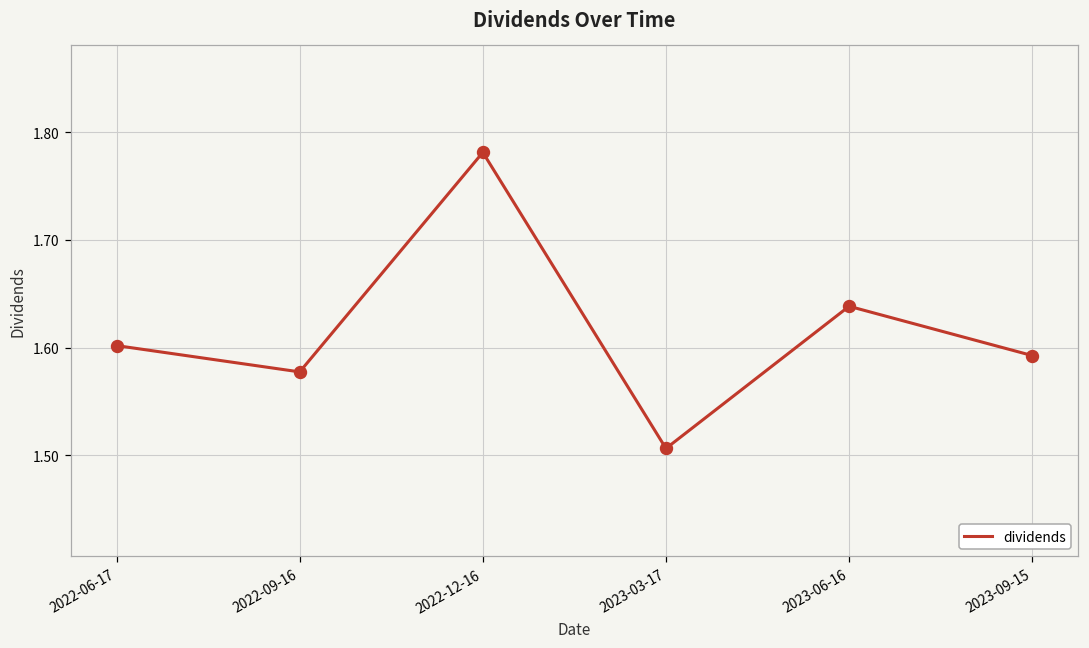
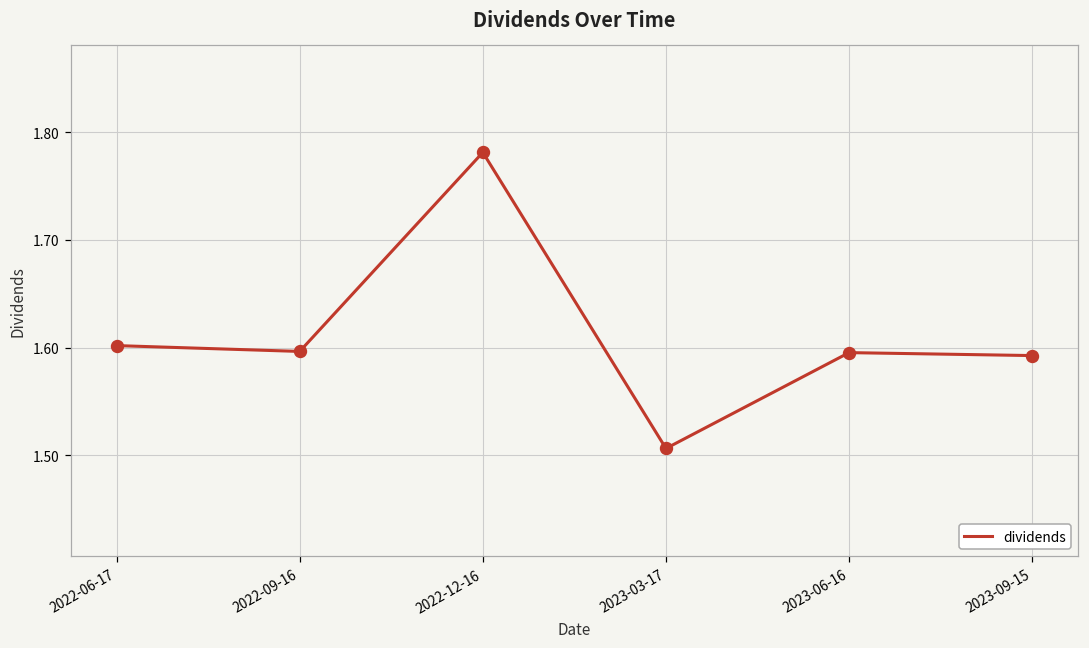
2022-09-16: 1.58 -> 1.60
2023-06-16: 1.64 -> 1.60
